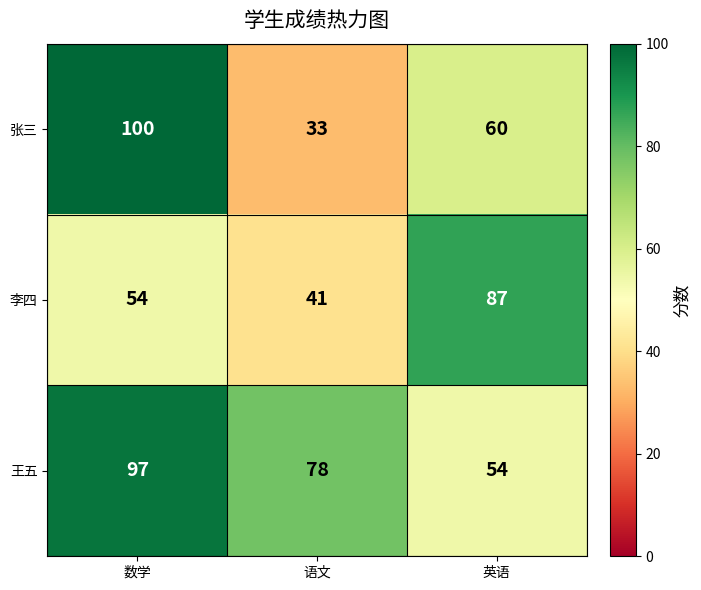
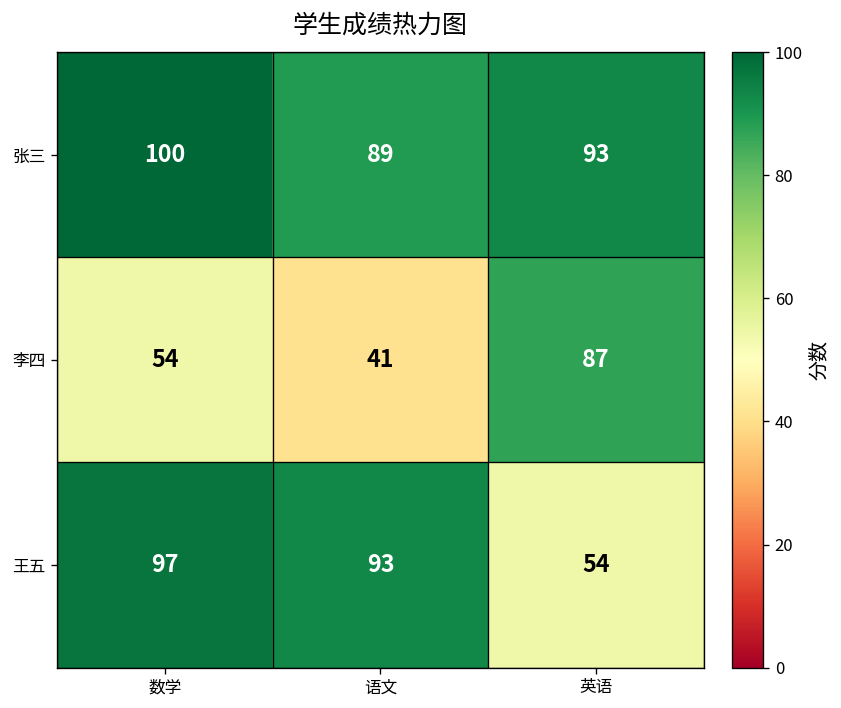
张三, 语文: 33 -> 89
张三, 英语: 60 -> 93
王五, 语文: 78 -> 93
